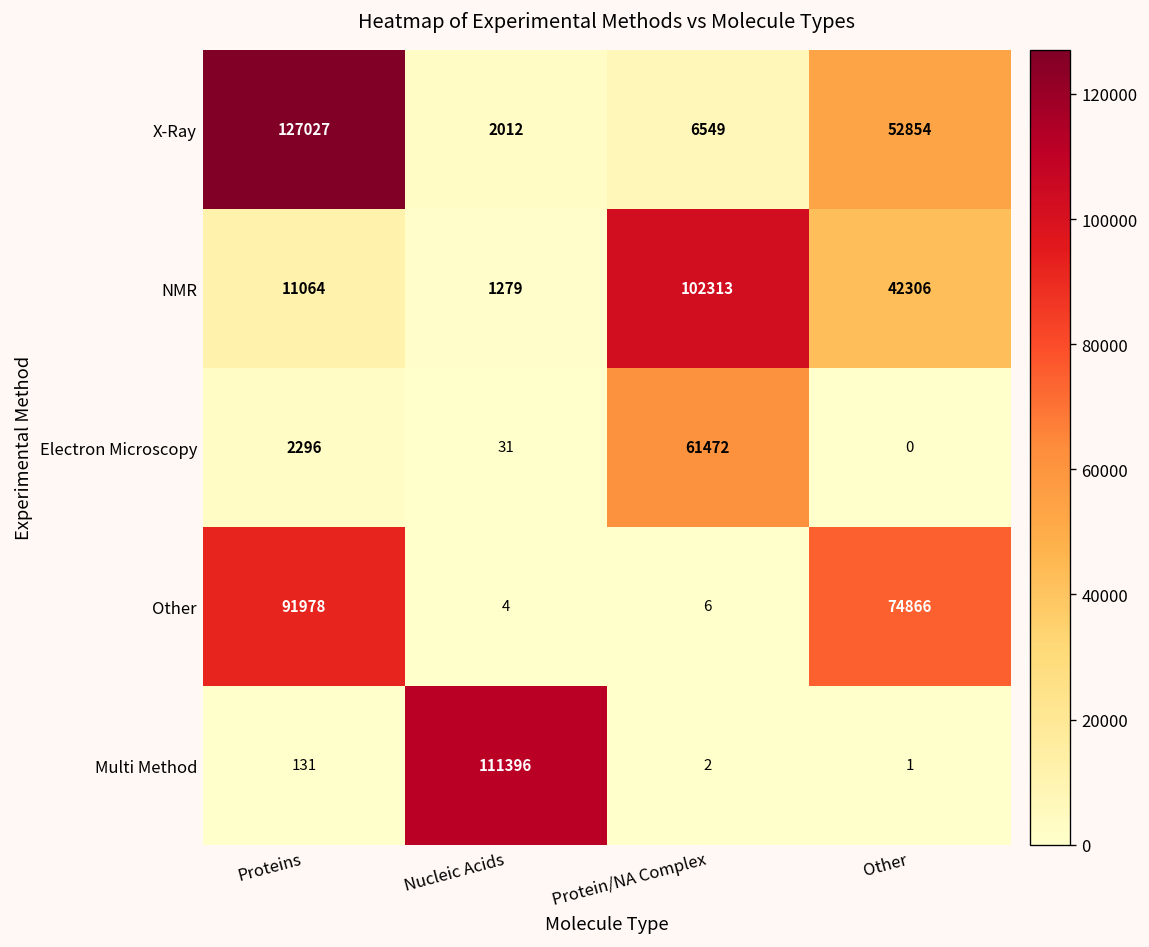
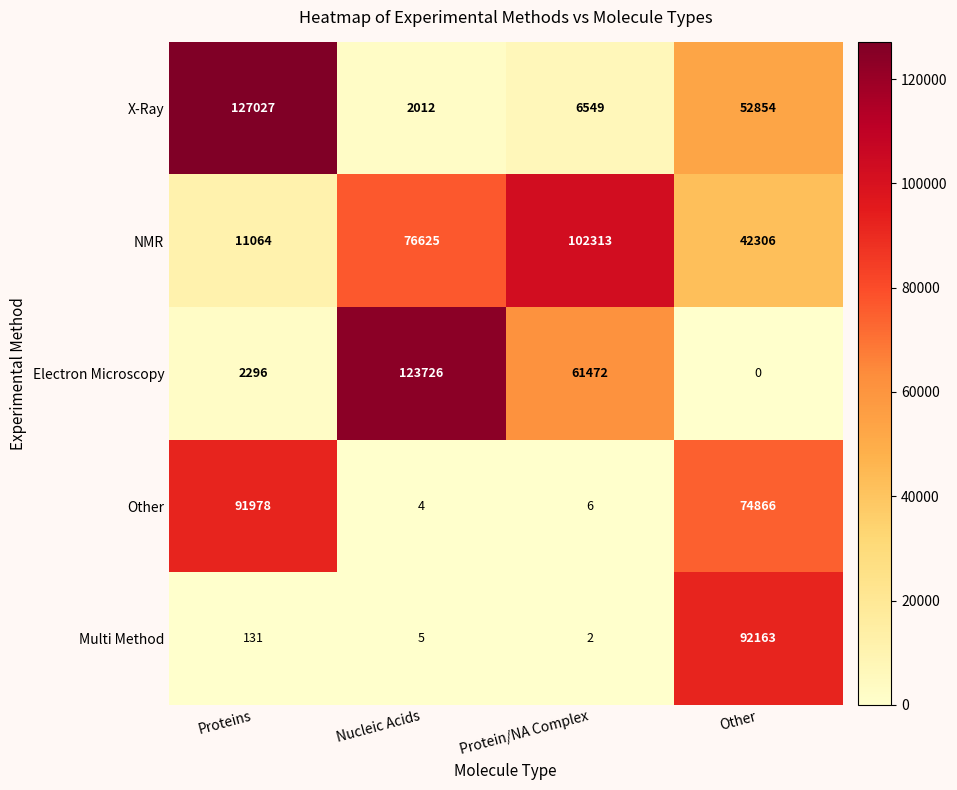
NMR, Nucleic Acids: 1279 -> 76625
Electron Microscopy, Nucleic Acids: 31 -> 123726
Multi Method, Nucleic Acids: 111396 -> 5
Multi Method, Other: 1 -> 92163
